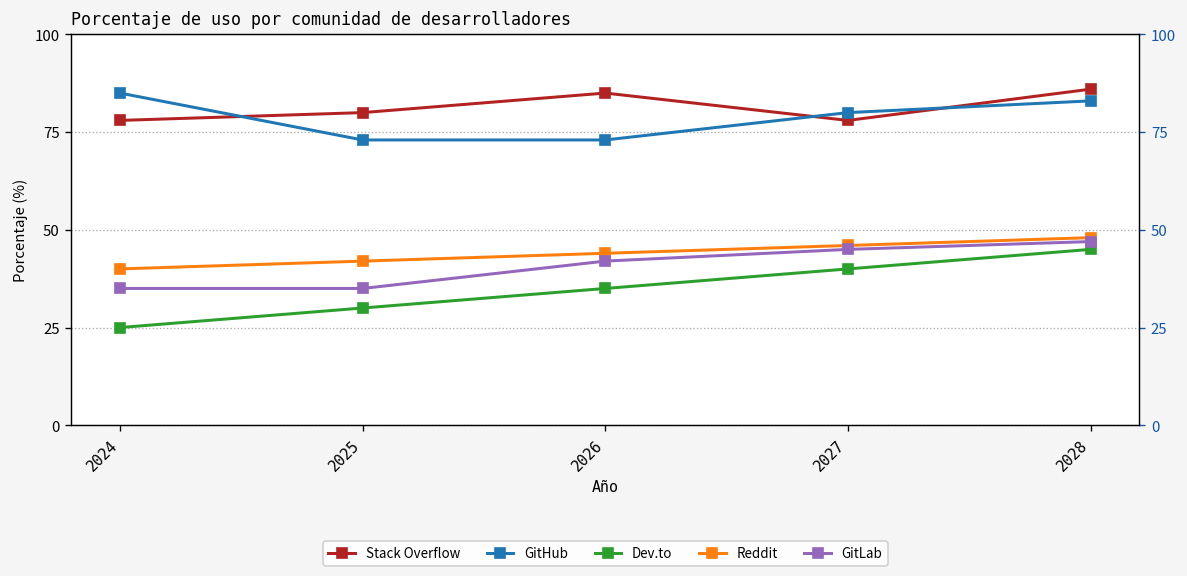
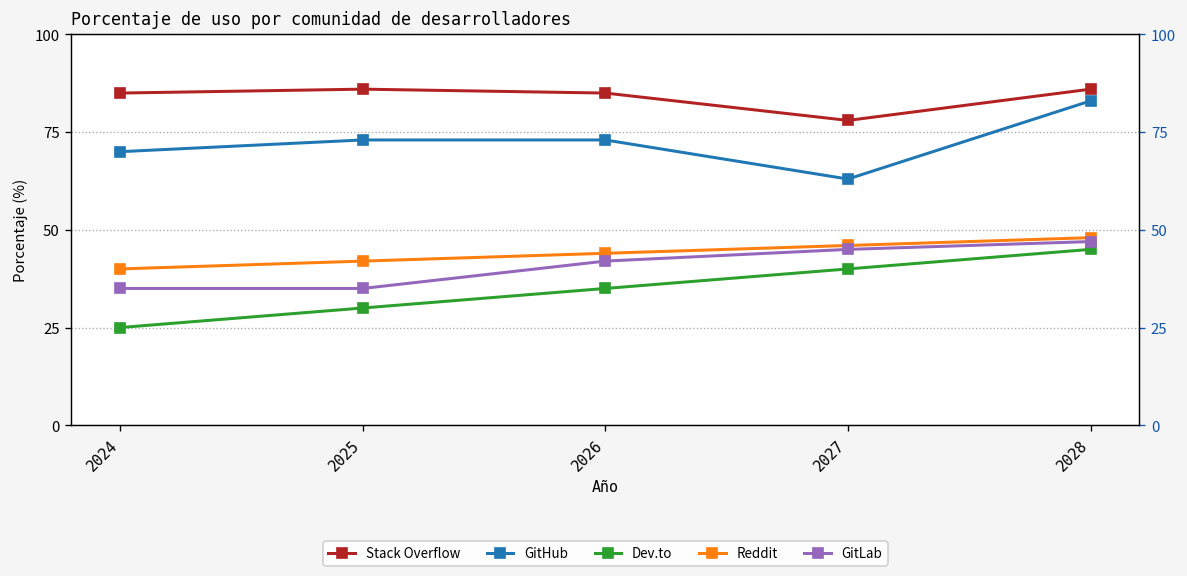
Stack Overflow, 2024: 78 -> 85
GitHub, 2024: 85 -> 70
Stack Overflow, 2025: 80 -> 86
GitHub, 2027: 80 -> 63
